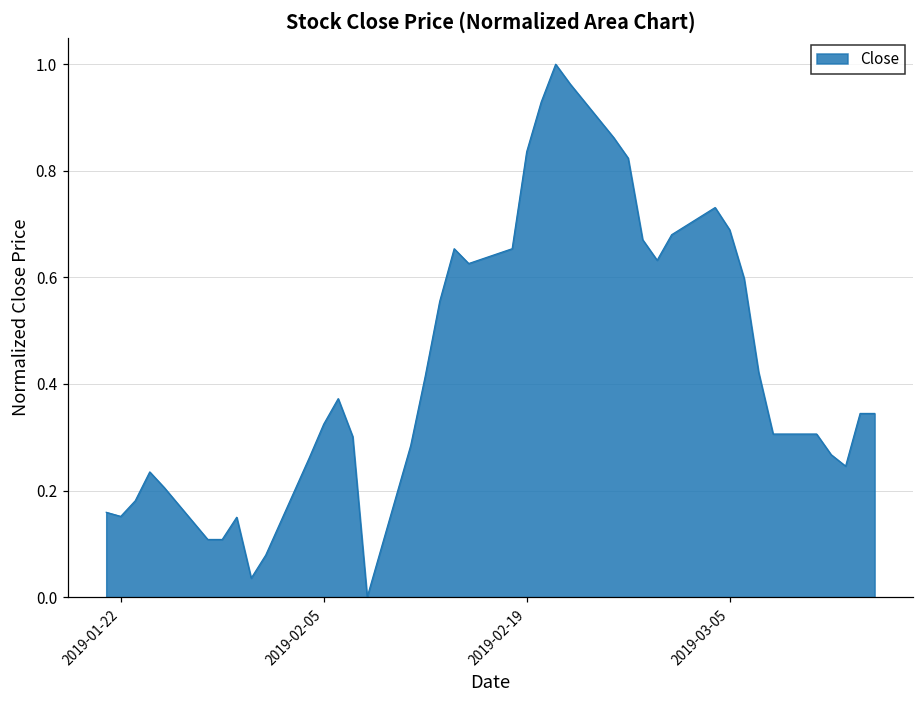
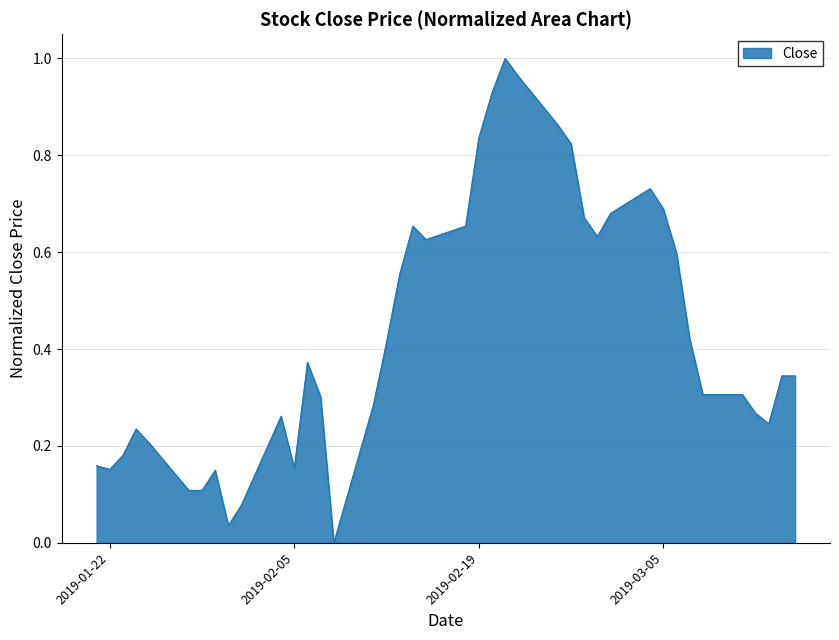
2019-02-05: 0.32 -> 0.15
